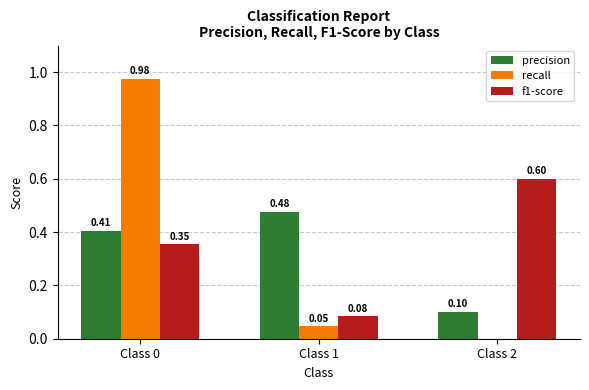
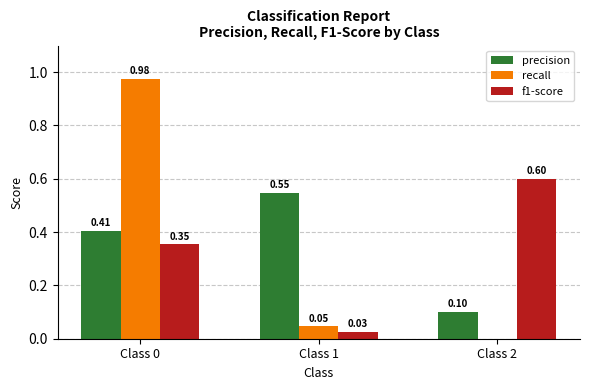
precision, Class 1: 0.48 -> 0.55
f1-score, Class 1: 0.08 -> 0.03
